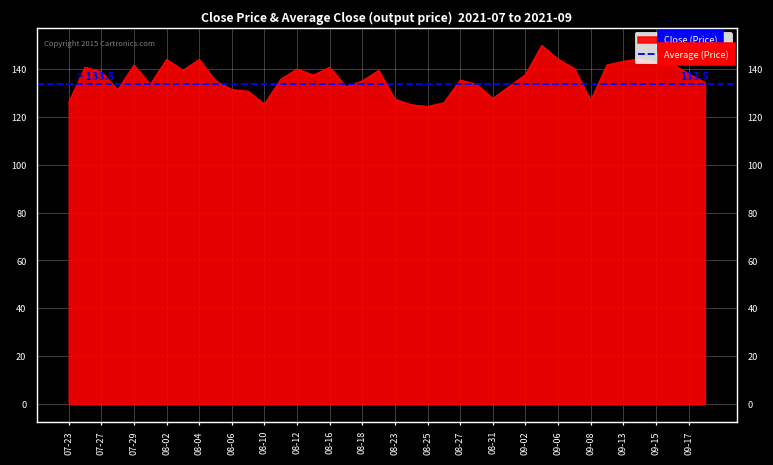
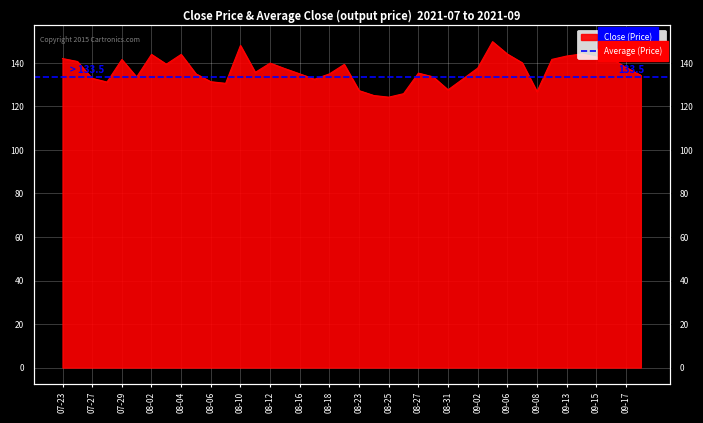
07-23: 126 -> 142
07-27: 139 -> 133
08-10: 125 -> 148
08-16: 141 -> 135
